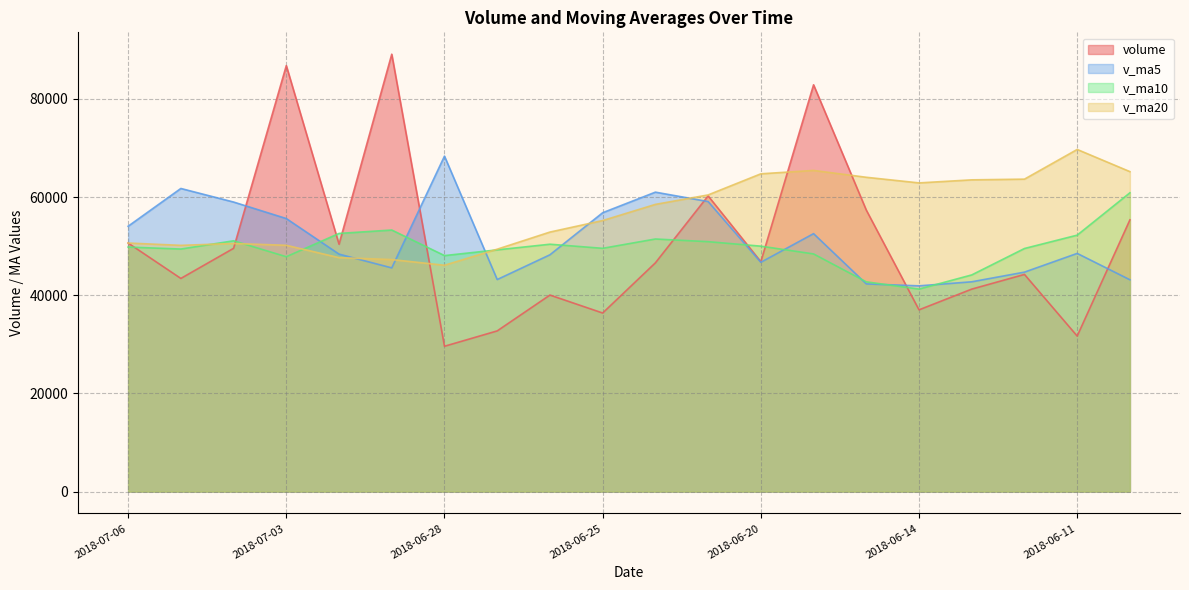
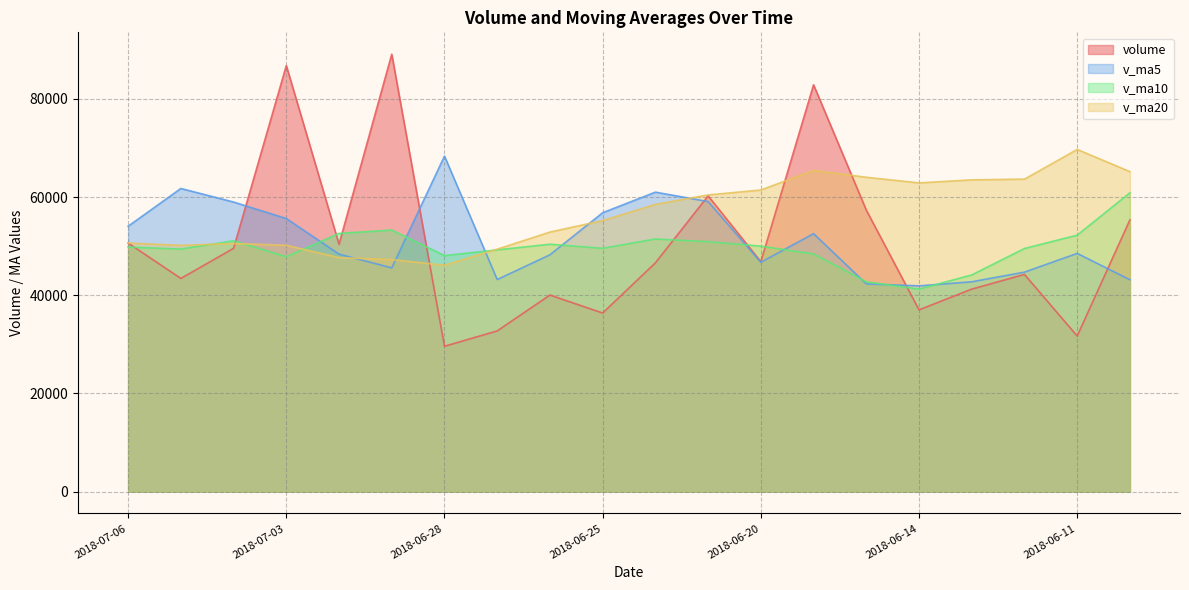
v_ma20, 2018-06-20: 65000 -> 61000
